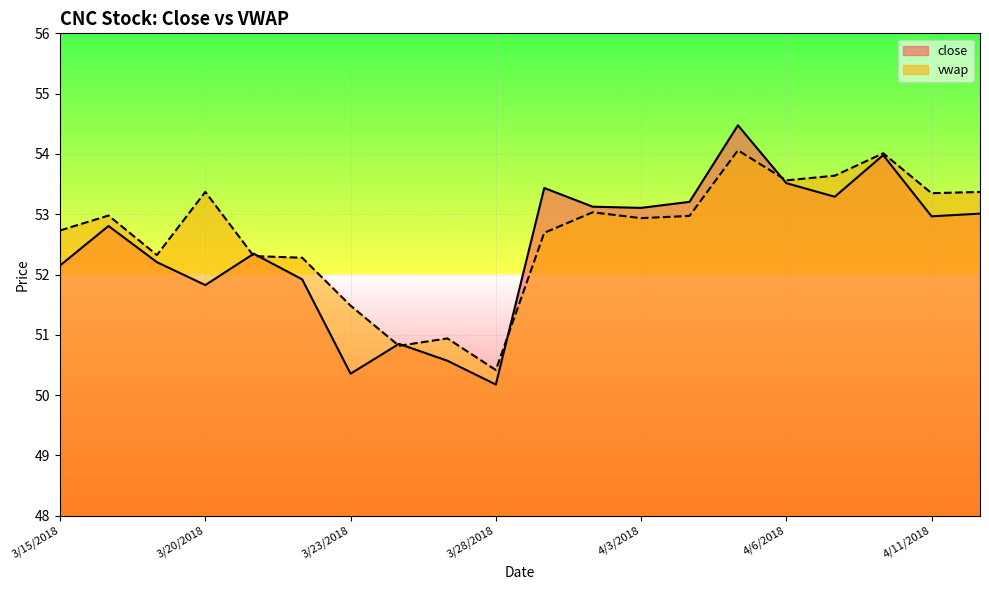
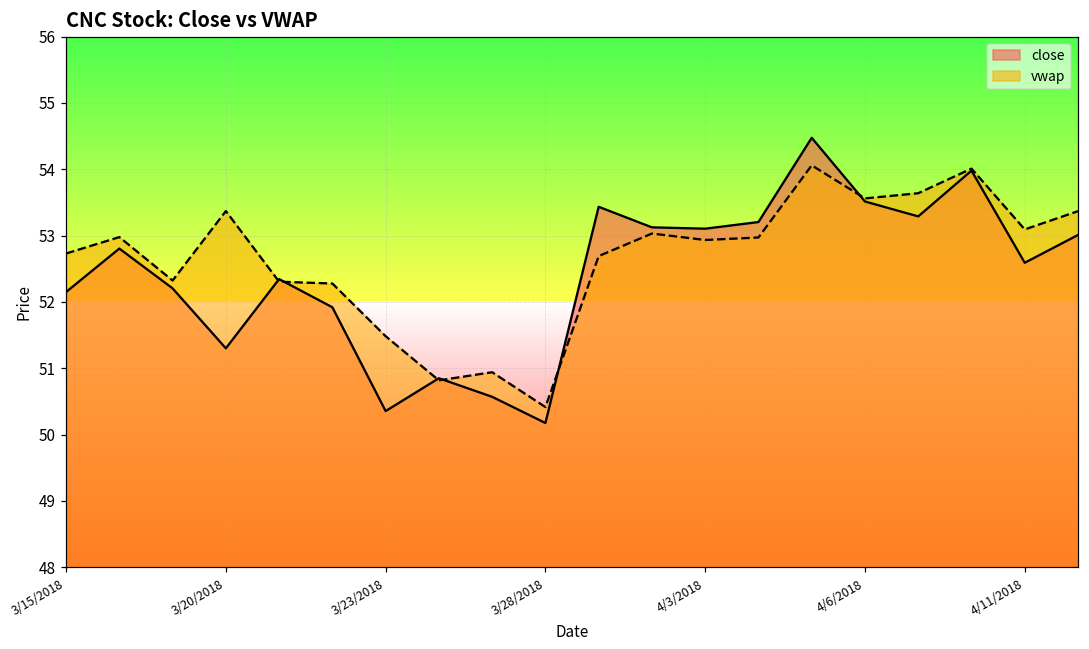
close, 3/20/2018: 51.8 -> 51.3
close, 4/11/2018: 53.0 -> 52.6
vwap, 4/11/2018: 53.3 -> 53.1
